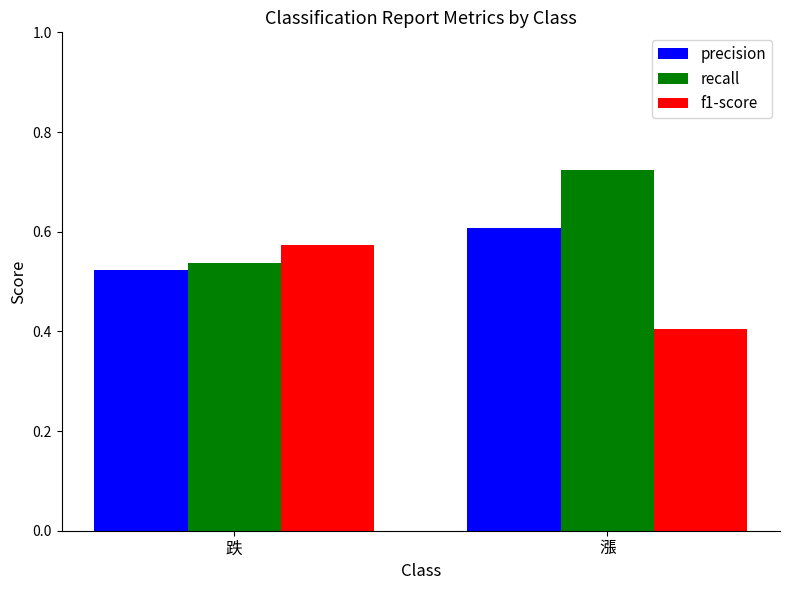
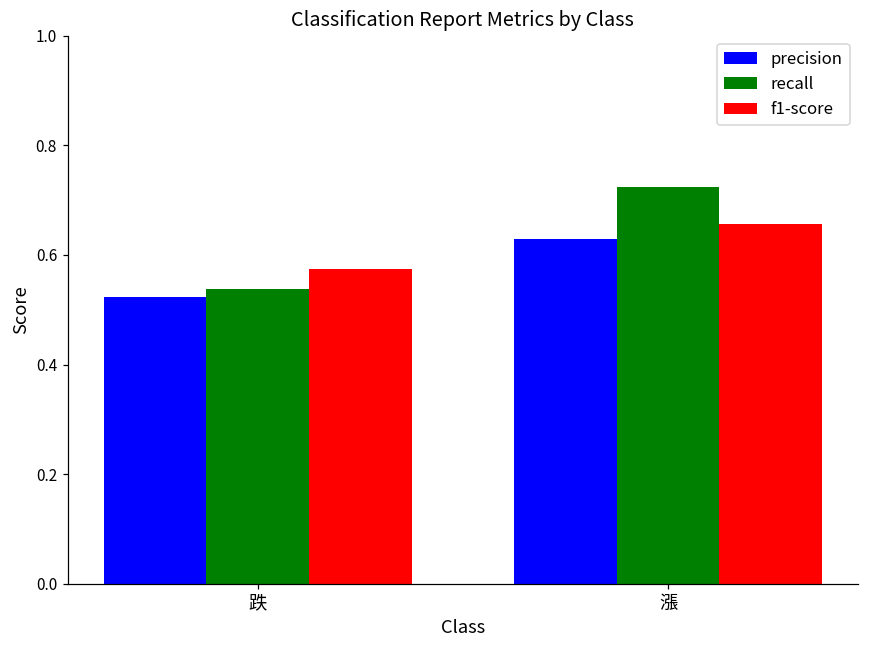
precision, 漲: 0.61 -> 0.63
f1-score, 漲: 0.41 -> 0.66
